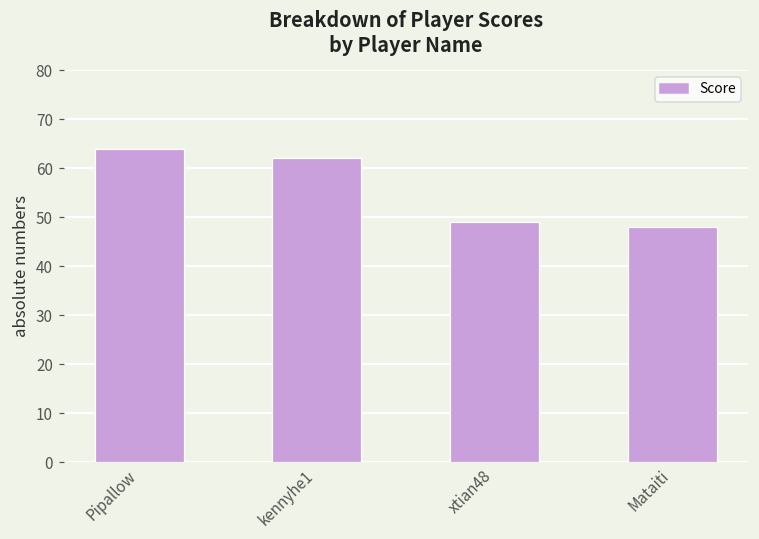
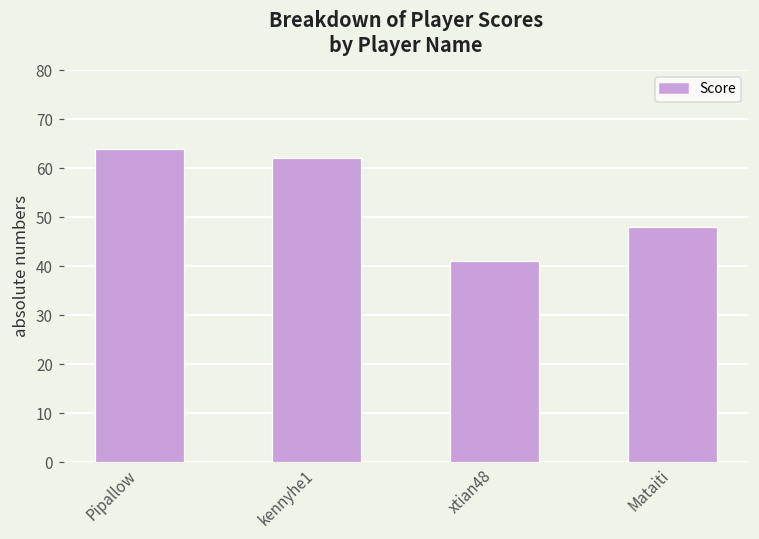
xtian48: 49 -> 41
